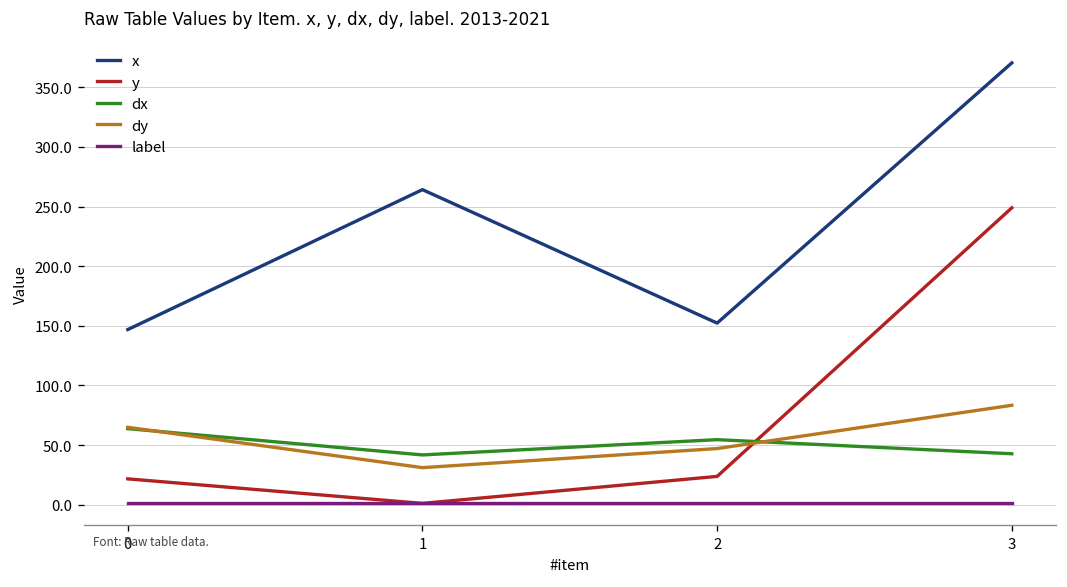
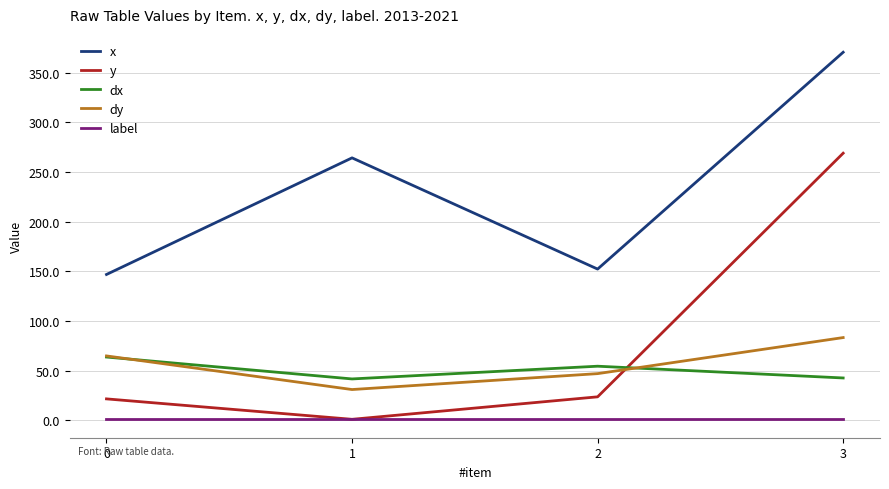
y, 3: 250 -> 270
